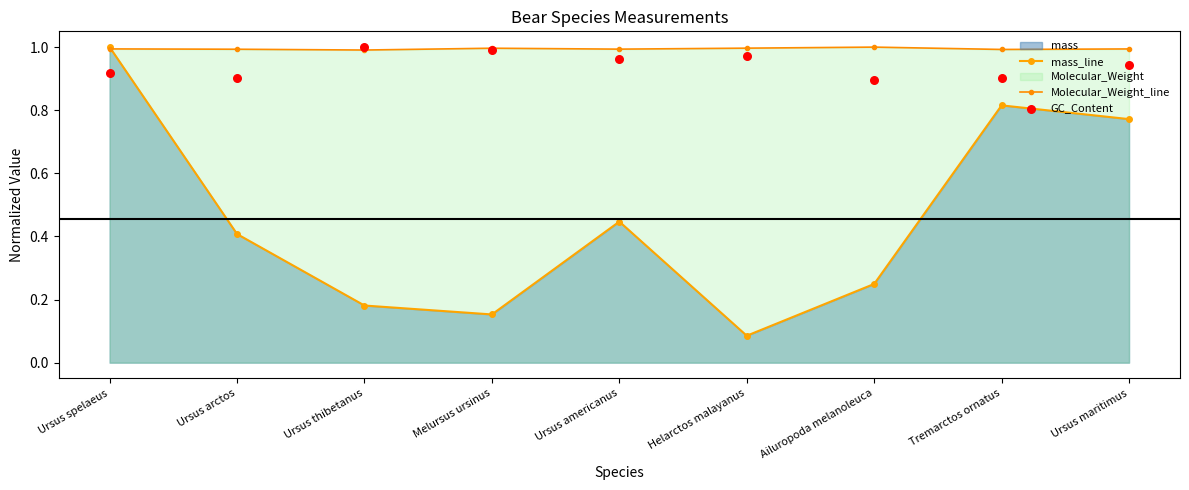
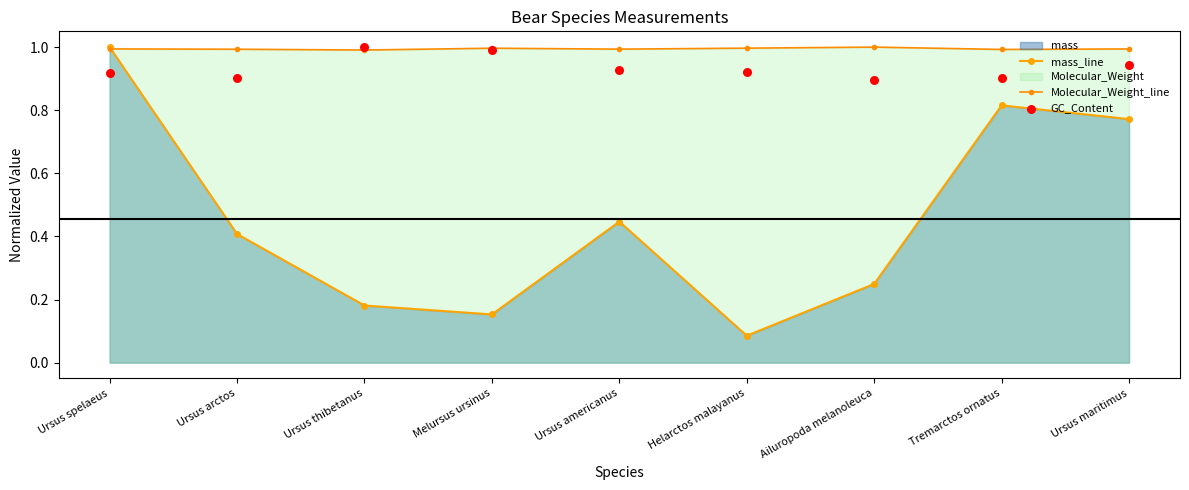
GC_Content, Ursus americanus: 0.96 -> 0.93
GC_Content, Helarctos malayanus: 0.97 -> 0.92
